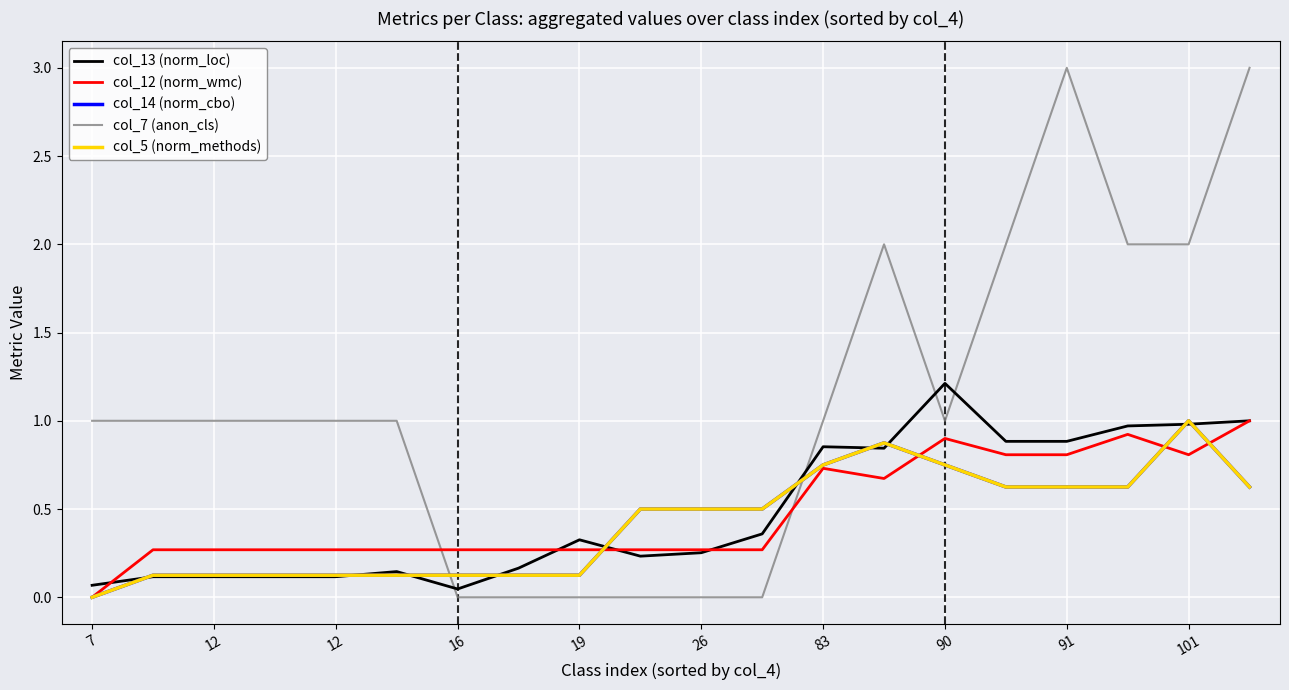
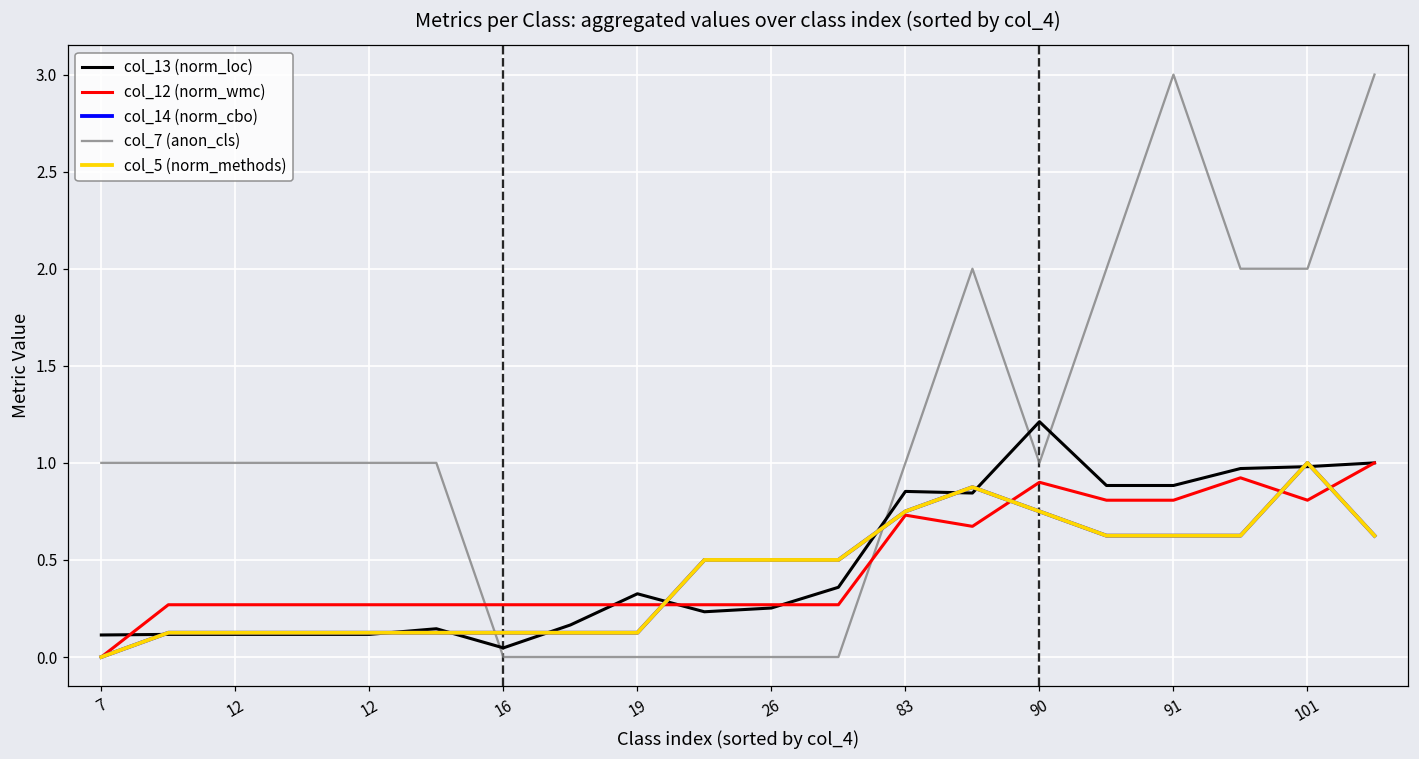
col_13 (norm_loc), 7: 0.07 -> 0.11
